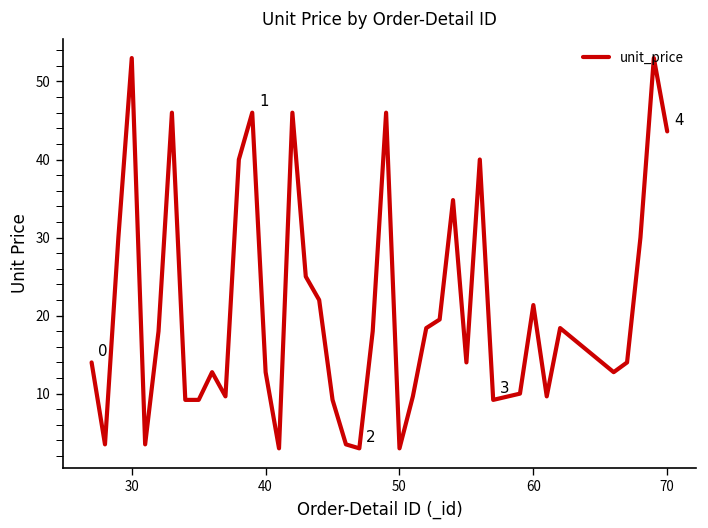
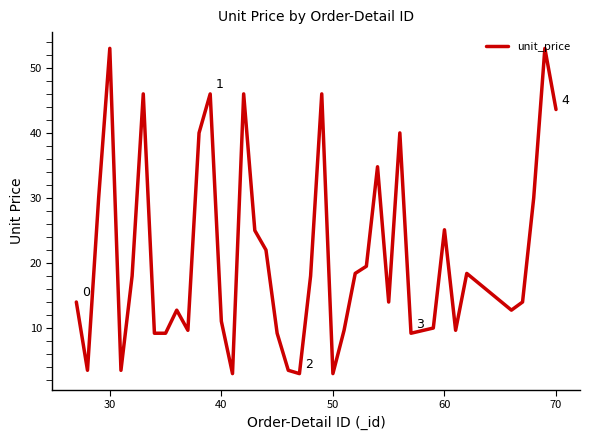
40: 13 -> 11
60: 21 -> 25
